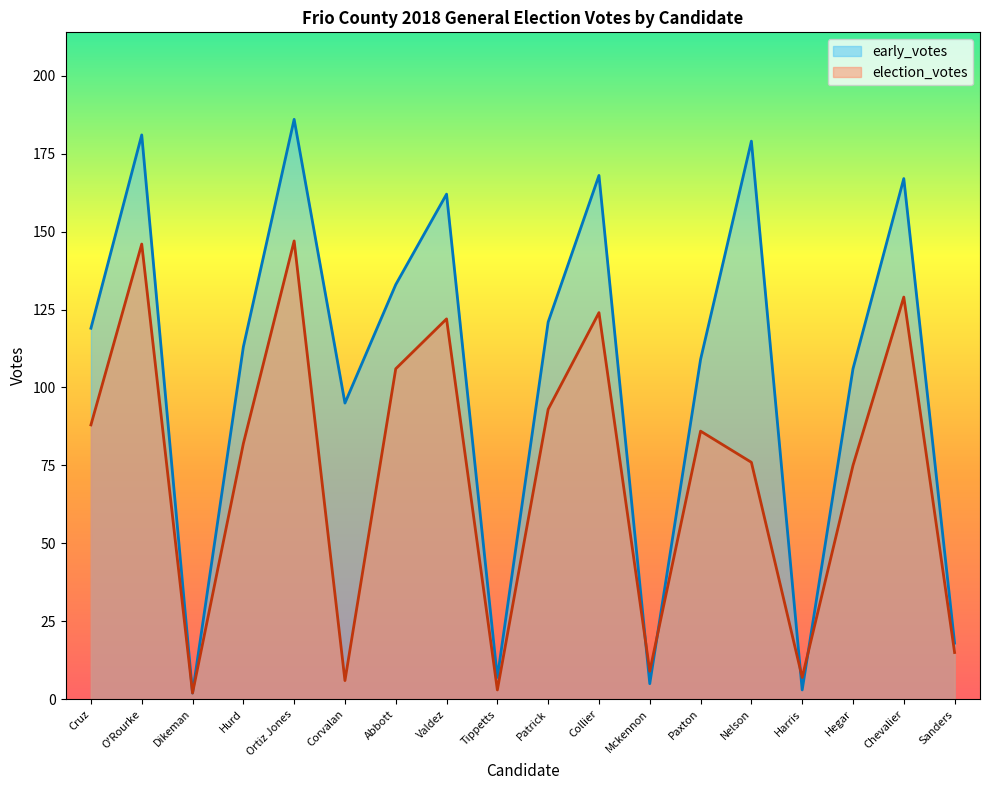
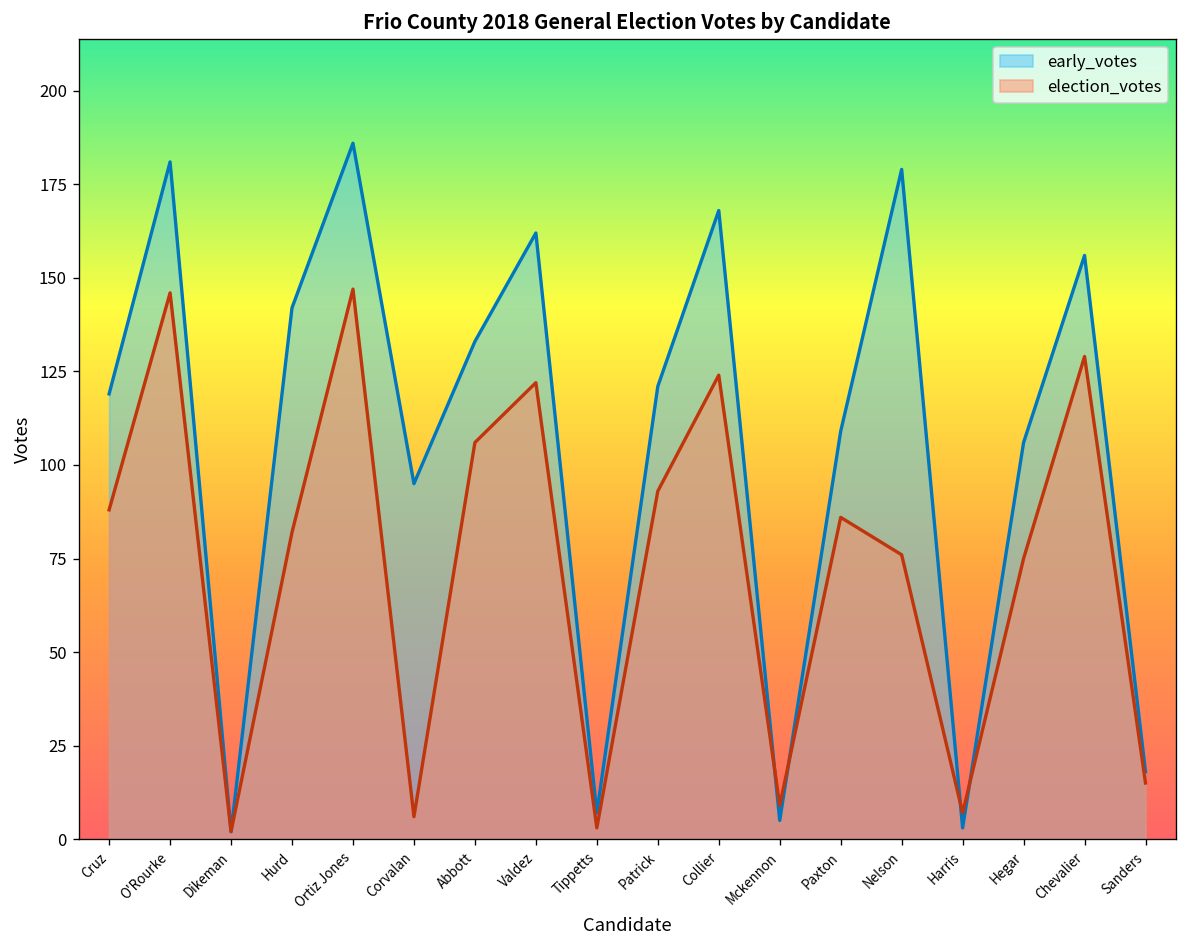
early_votes, Hurd: 113 -> 142
early_votes, Chevalier: 167 -> 156
